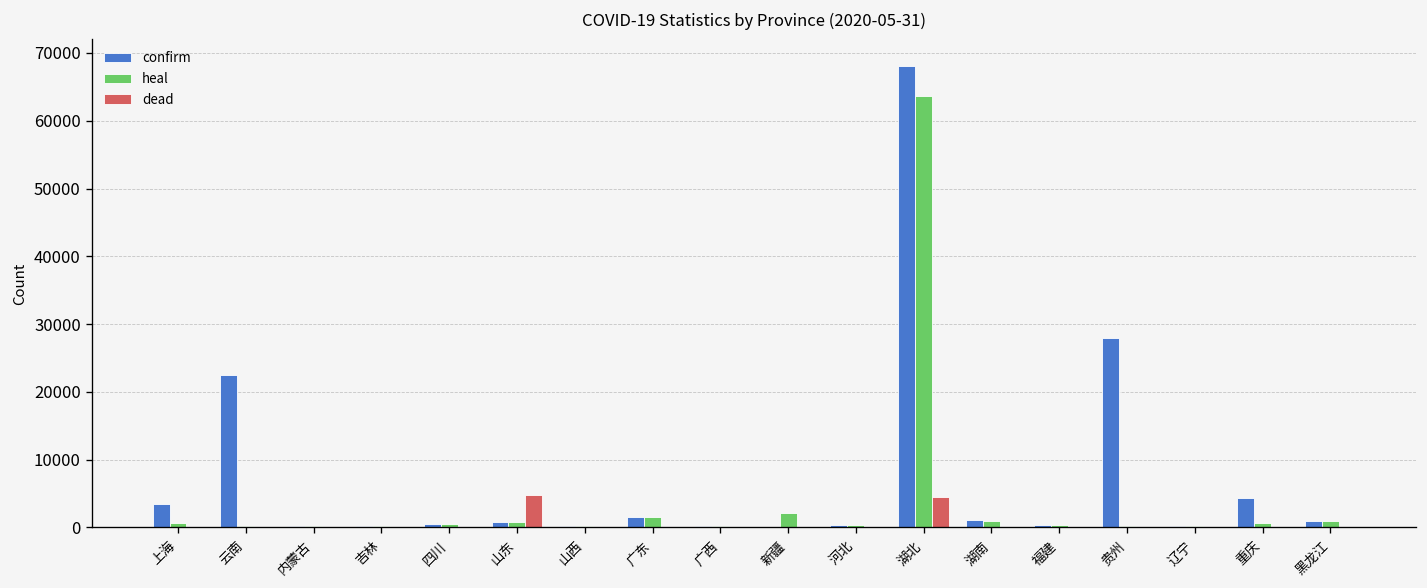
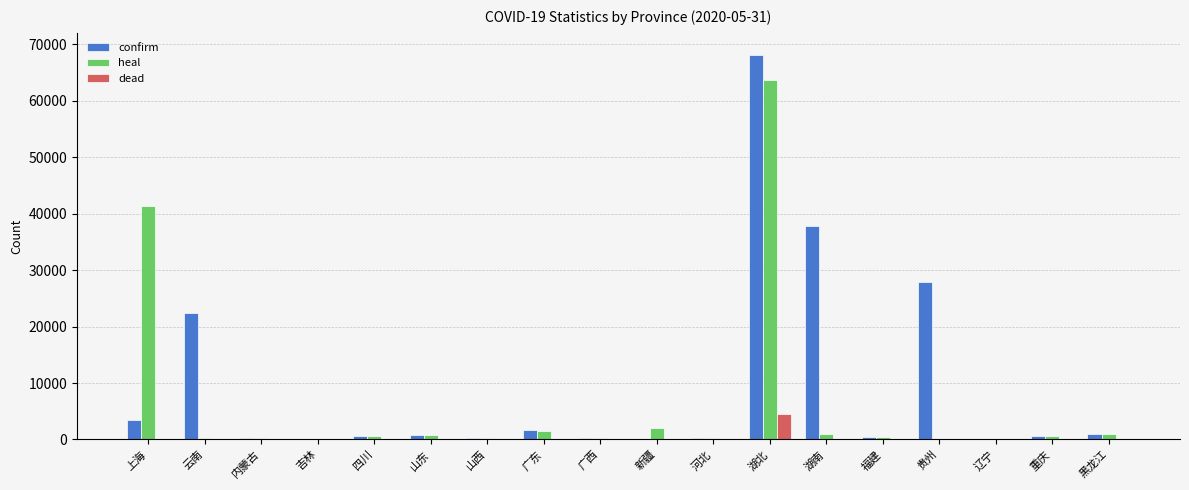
heal, 上海: 1000 -> 41000
dead, 山东: 5000 -> 0
confirm, 湖南: 1000 -> 38000
confirm, 重庆: 4000 -> 1000
